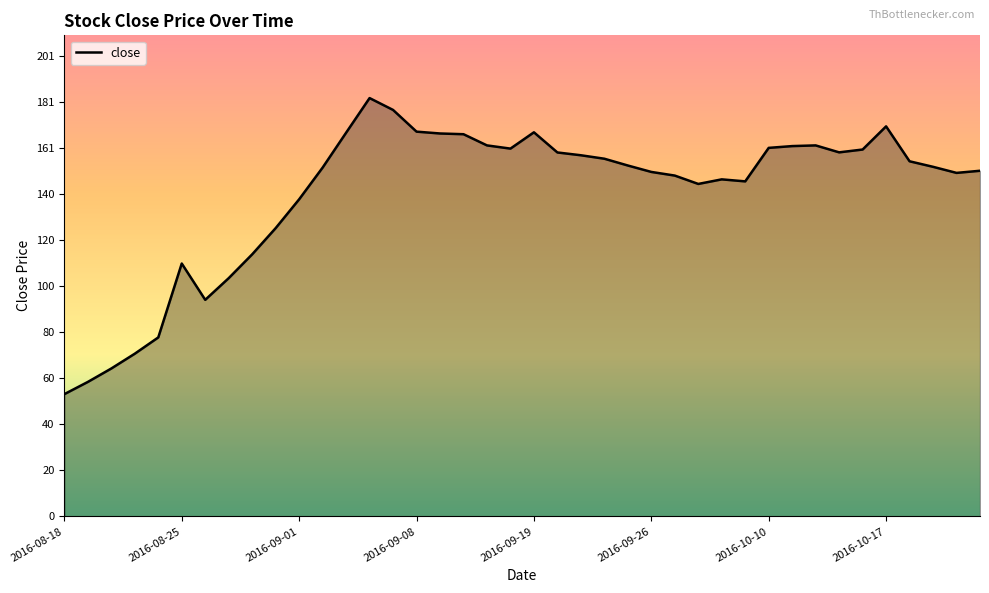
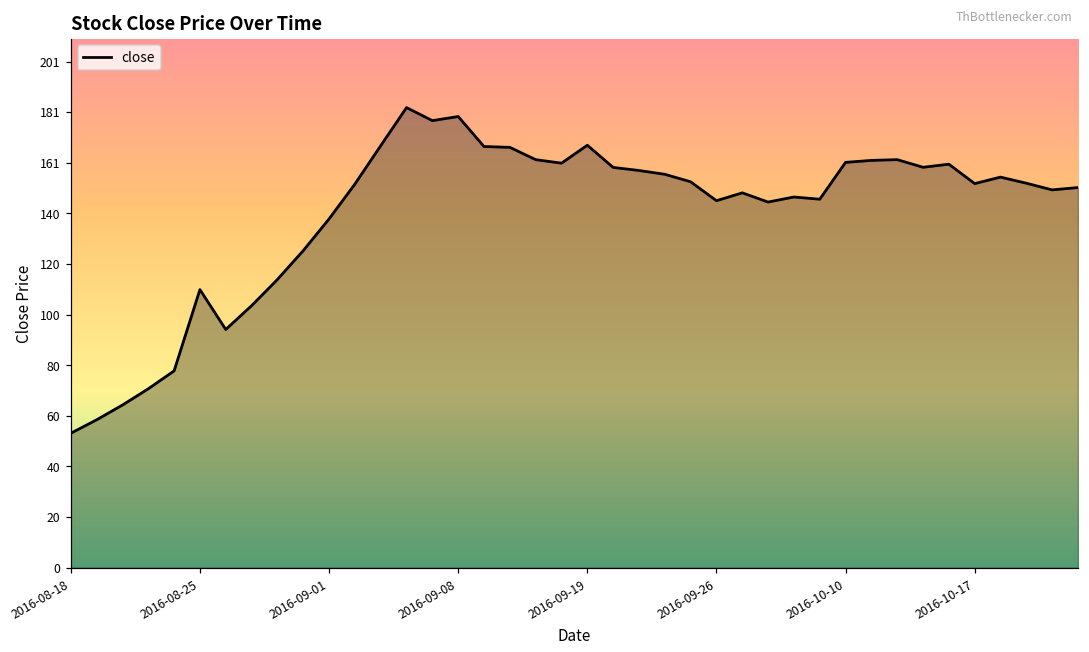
2016-09-08: 168 -> 179
2016-09-26: 150 -> 146
2016-10-17: 170 -> 152
